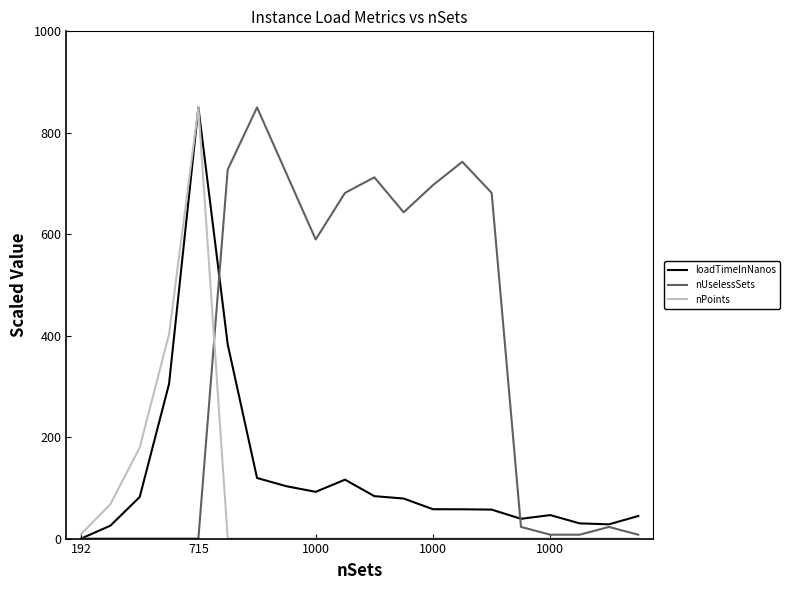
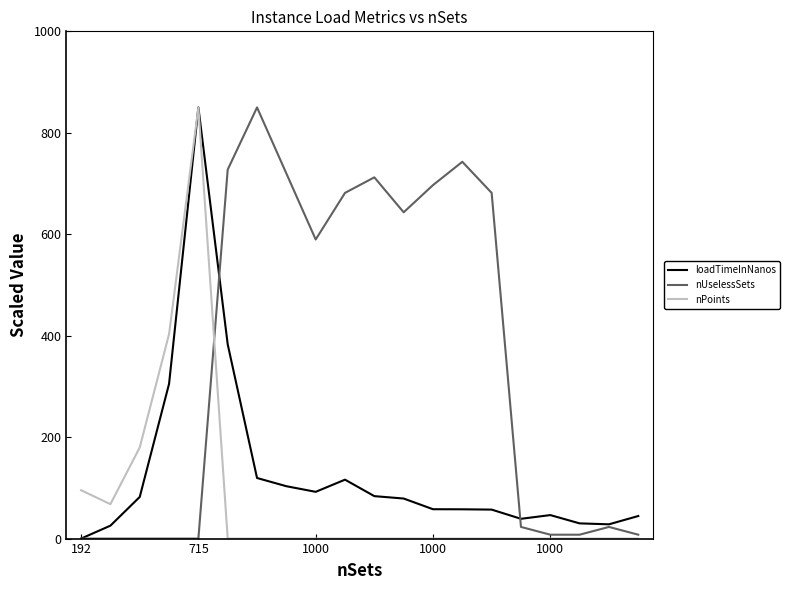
nPoints, 192: 10 -> 100
